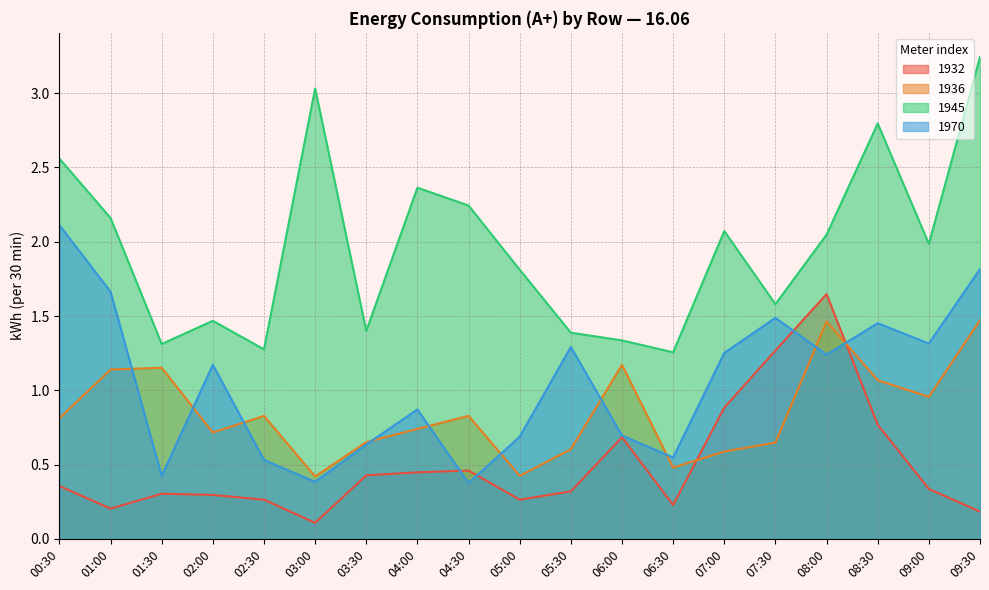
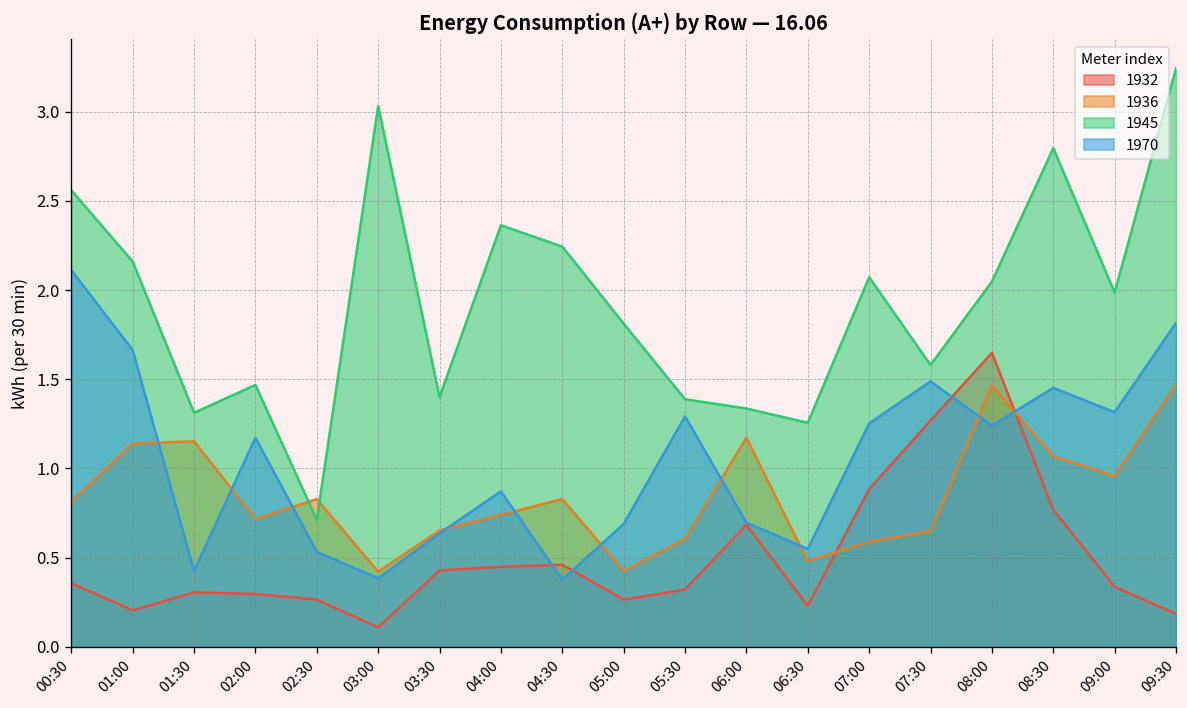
1945, 02:30: 1.28 -> 0.71
